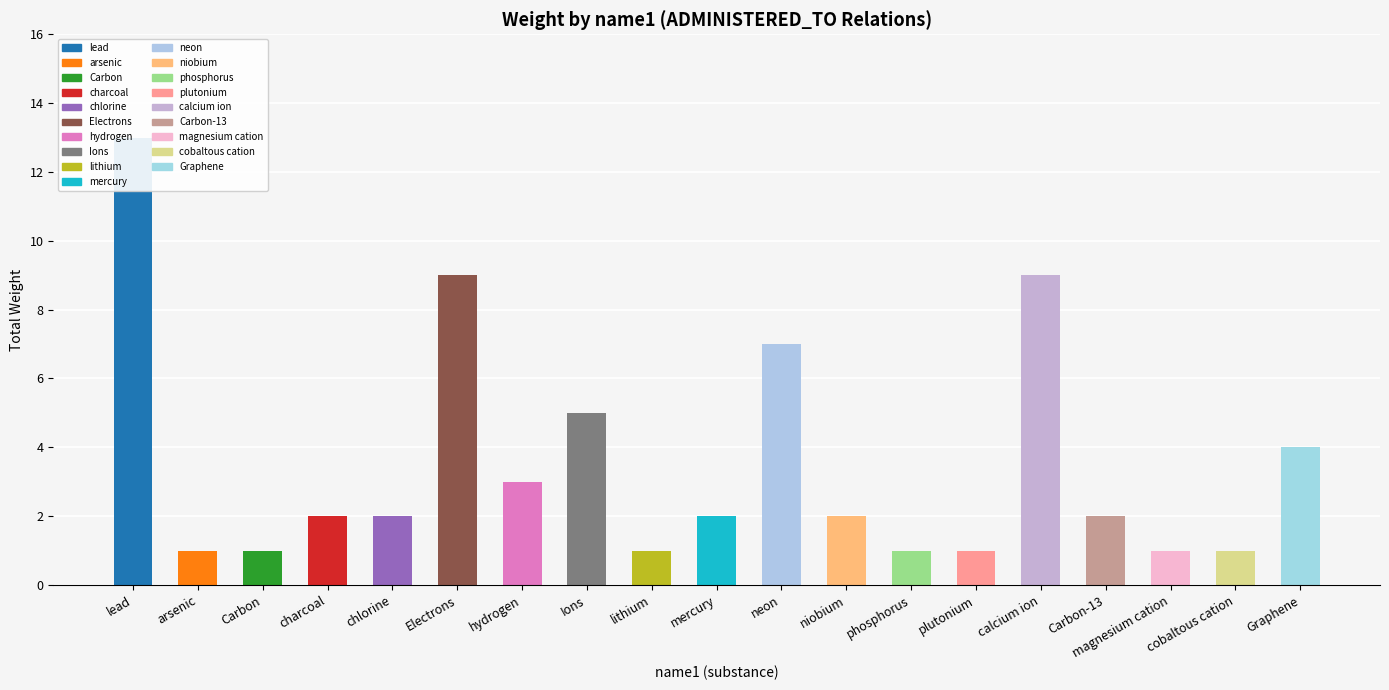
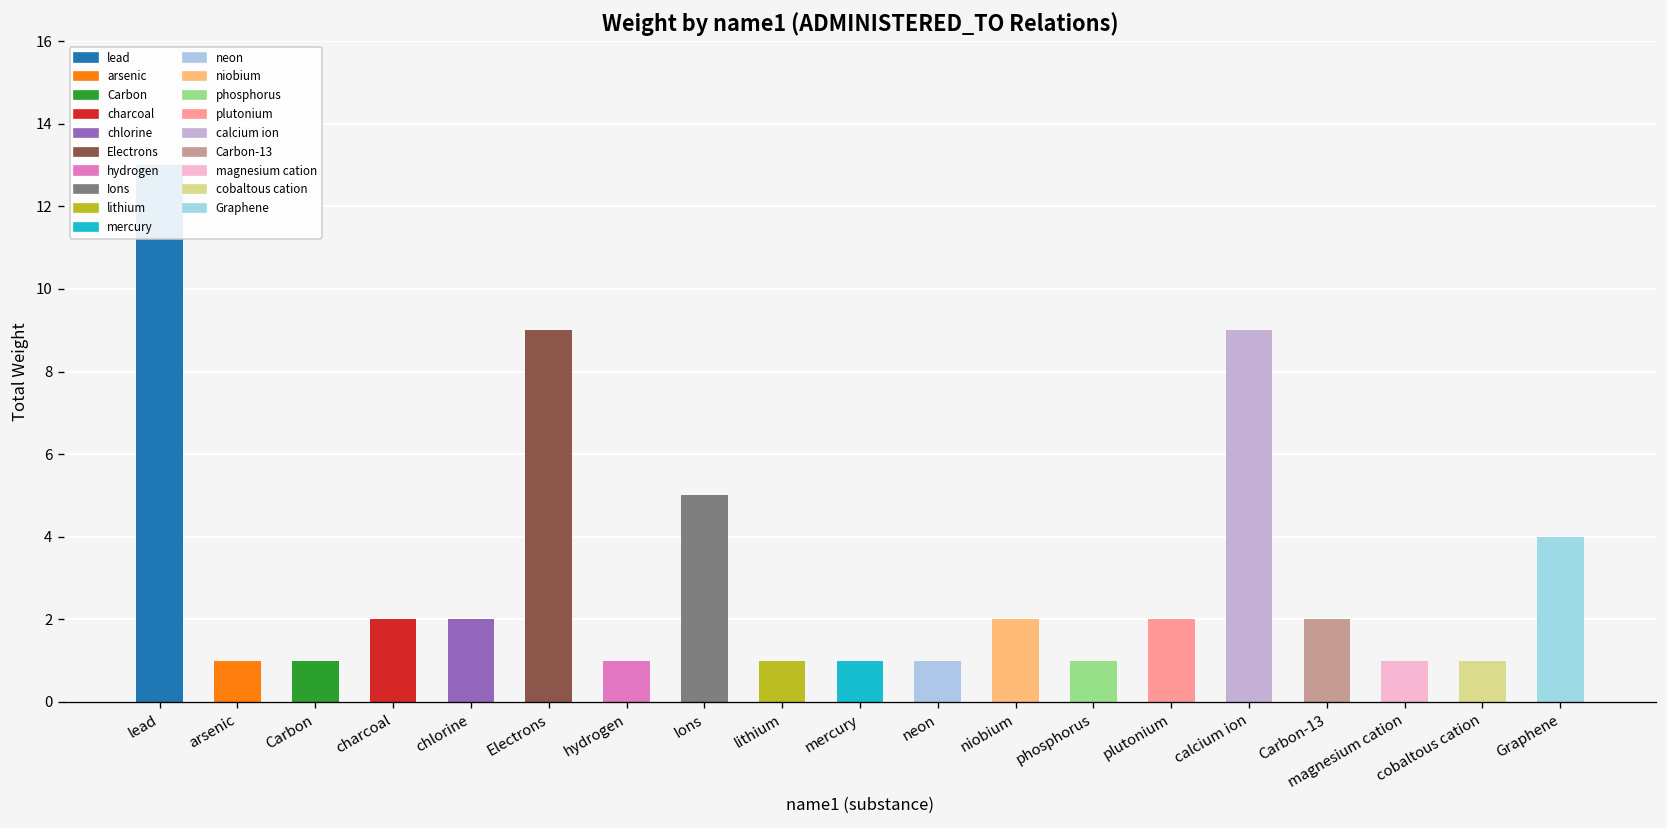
hydrogen: 3 -> 1
mercury: 2 -> 1
neon: 7 -> 1
plutonium: 1 -> 2
